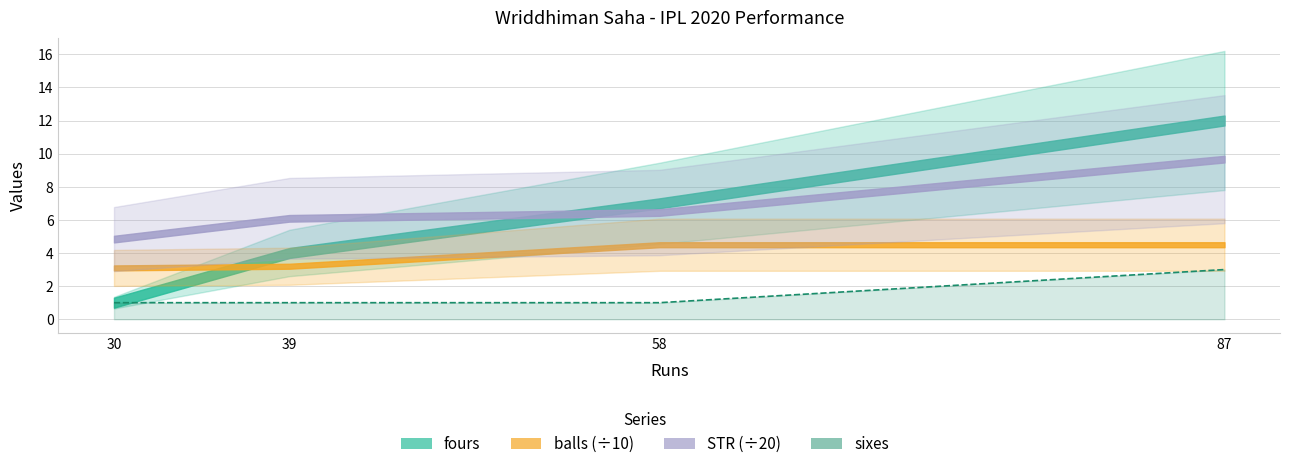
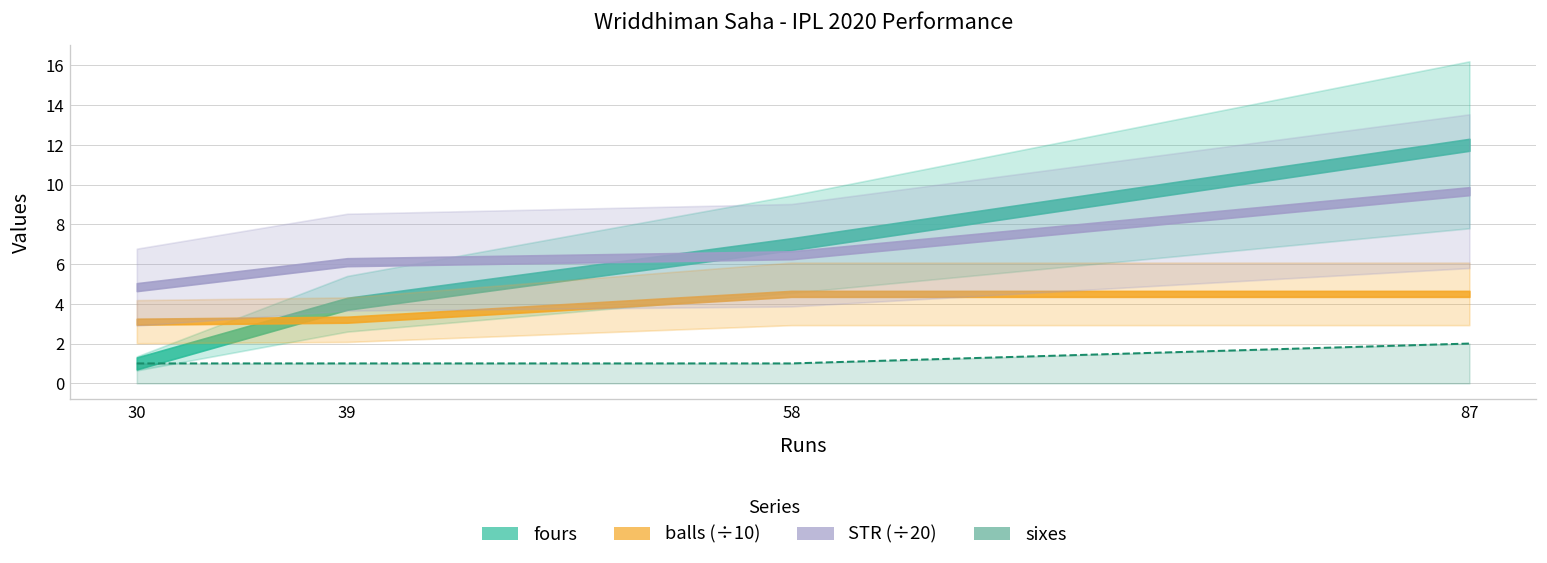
sixes, 87: 3 -> 2
